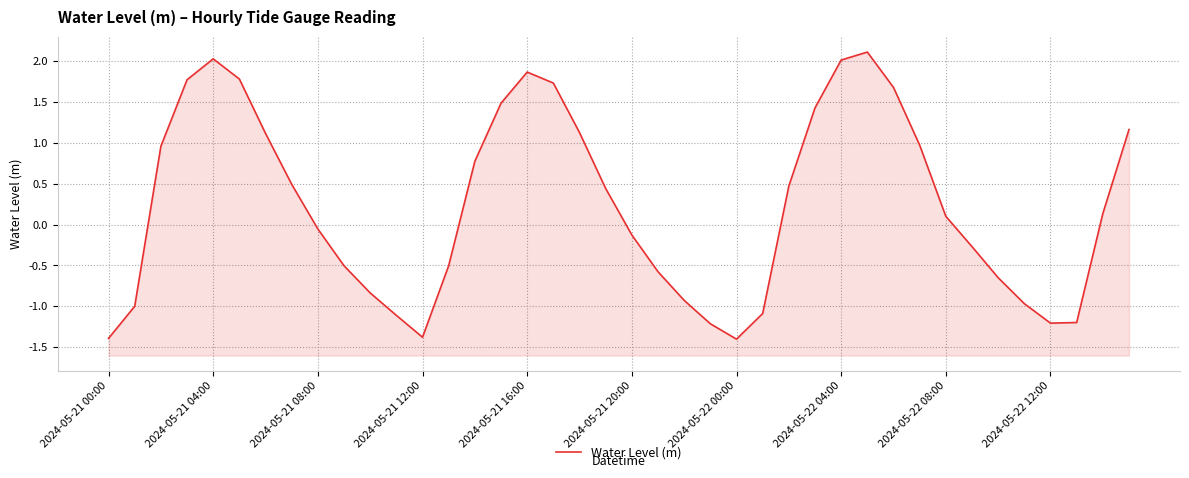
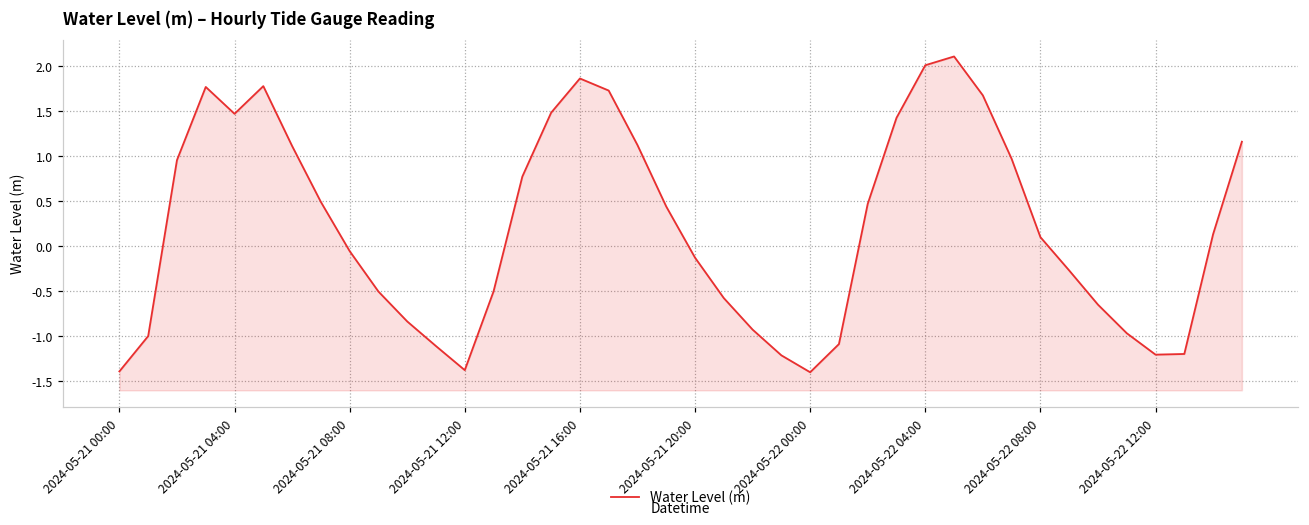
2024-05-21 04:00: 2.0 -> 1.5
